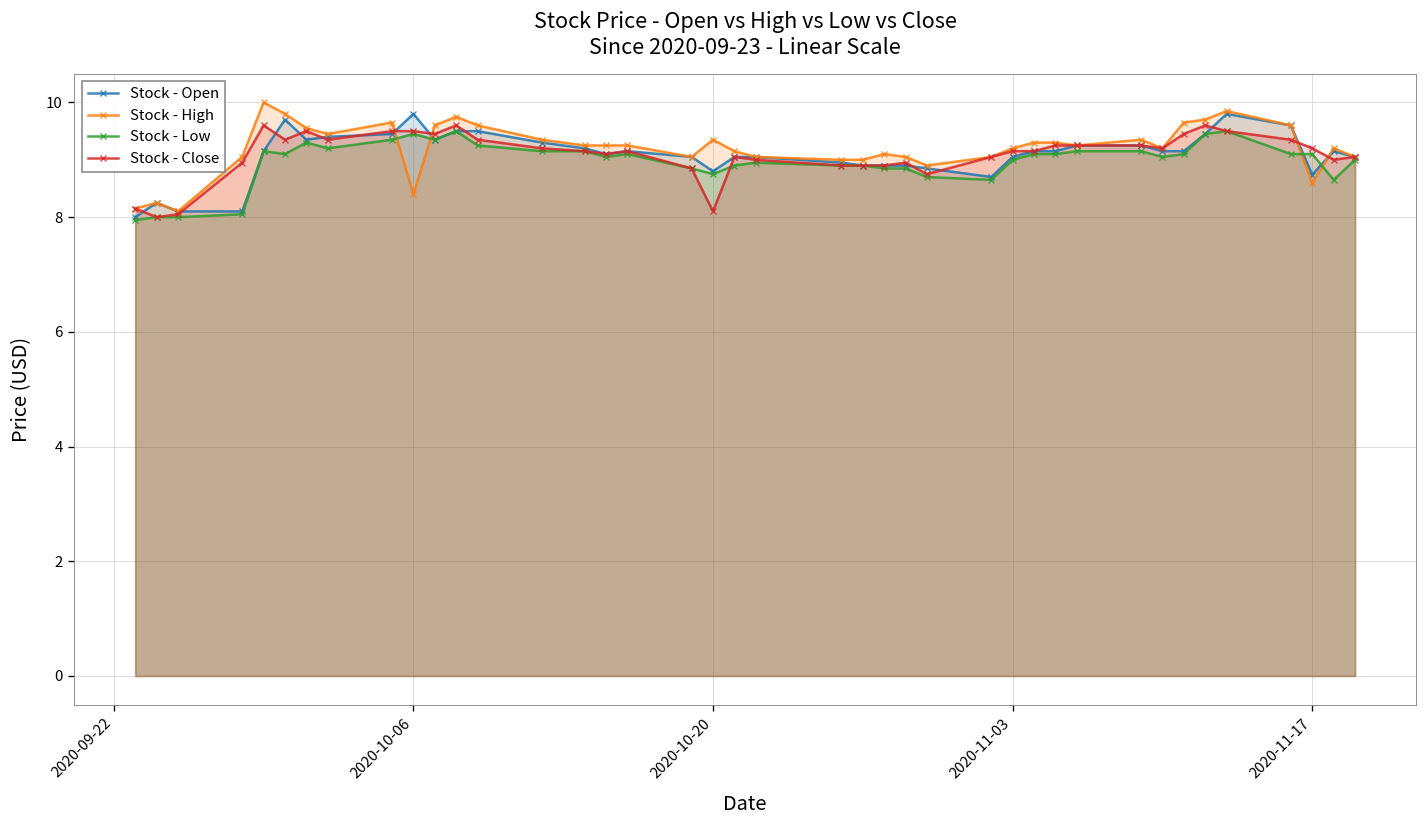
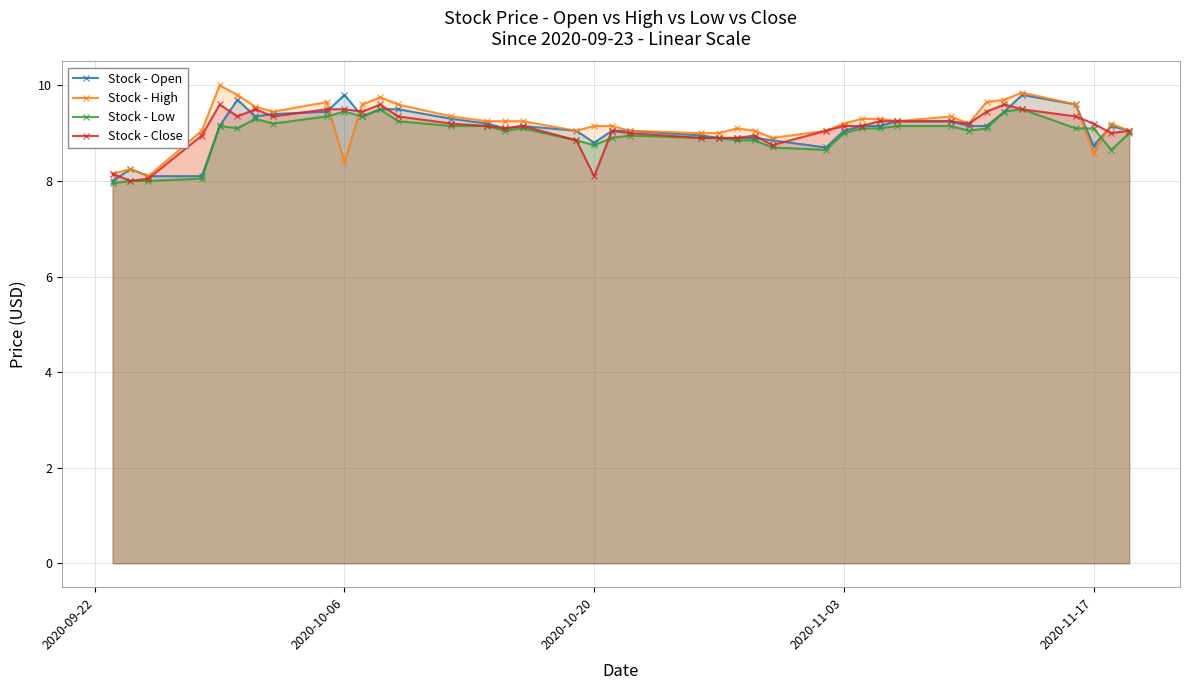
Stock - High, 2020-10-20: 9.4 -> 9.2
